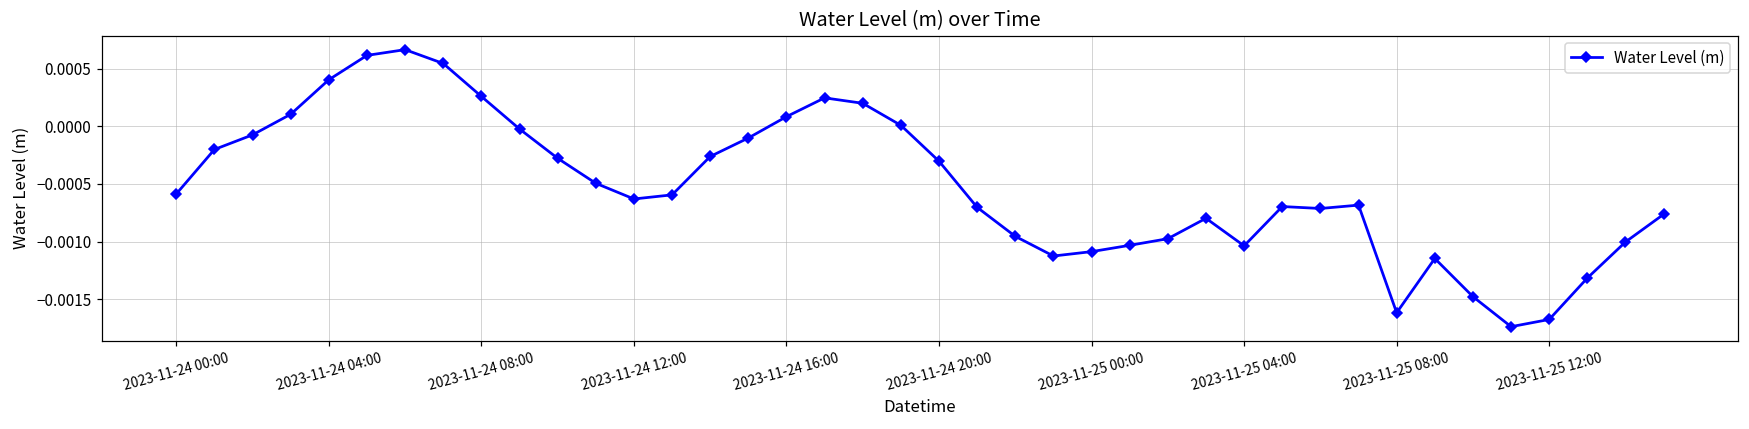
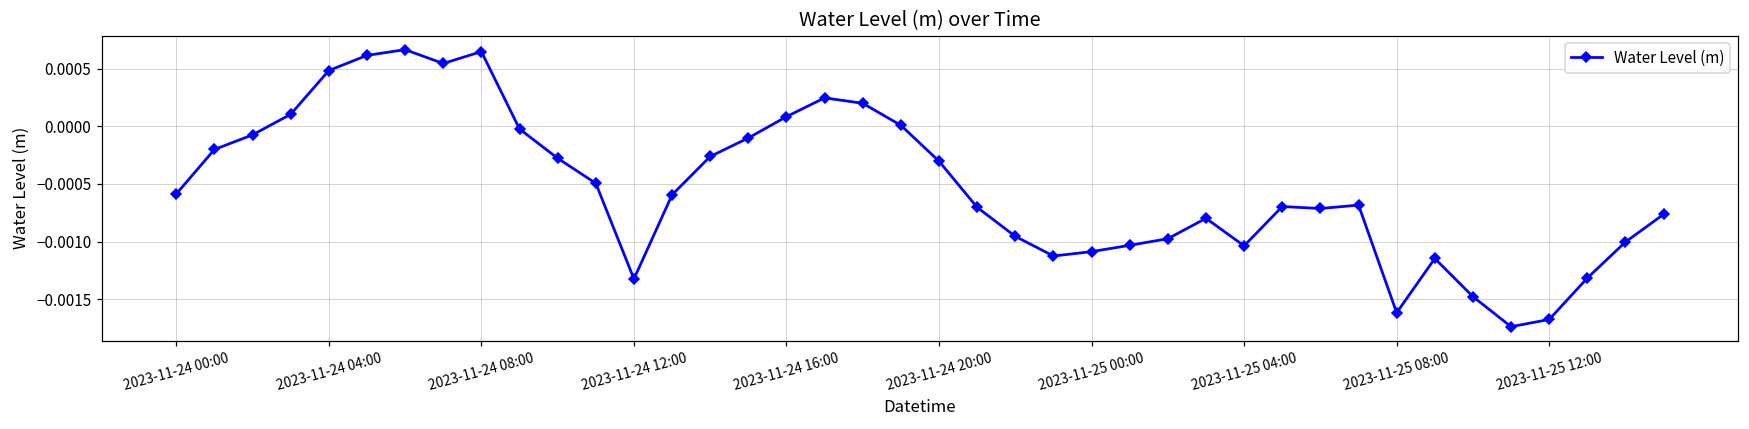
2023-11-24 04:00: 0.00040 -> 0.00048
2023-11-24 08:00: 0.00026 -> 0.00065
2023-11-24 12:00: -0.00063 -> -0.00132
